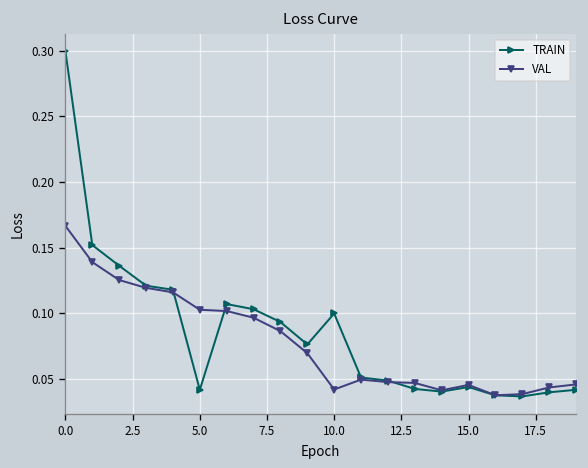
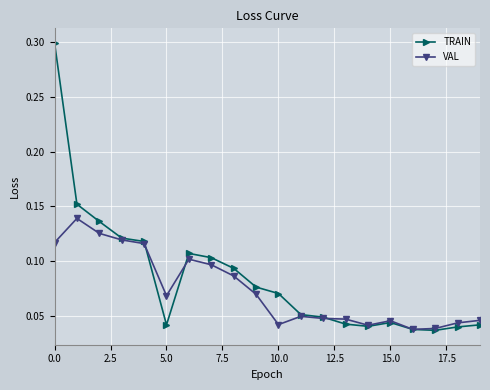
VAL, 0.0: 0.167 -> 0.117
VAL, 5.0: 0.103 -> 0.068
TRAIN, 10.0: 0.100 -> 0.070
